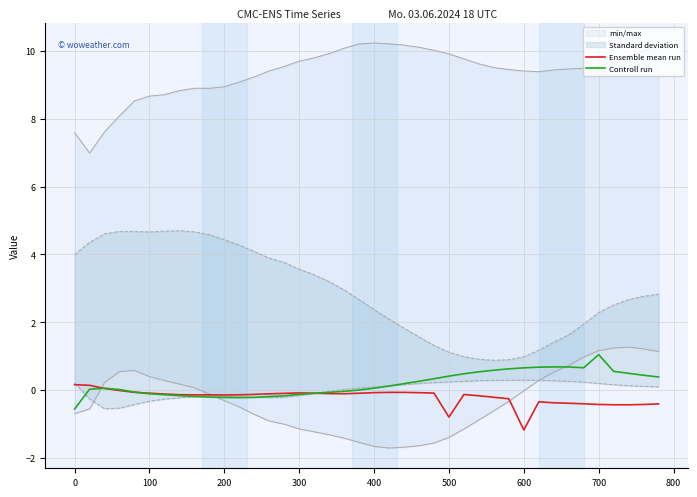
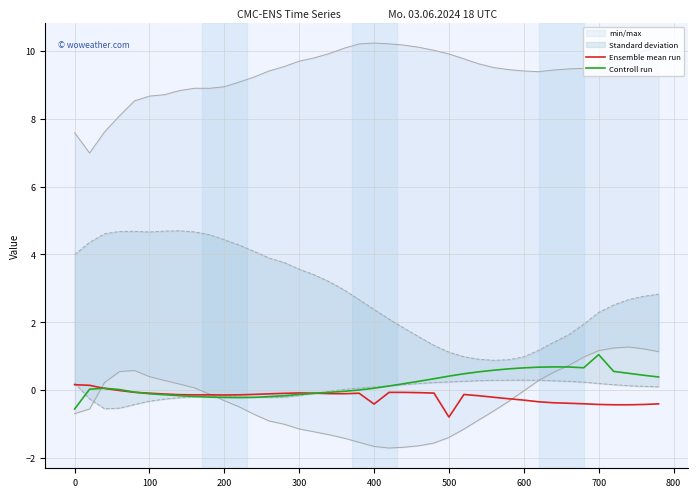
Ensemble mean run, 400: -0.1 -> -0.4
Ensemble mean run, 600: -1.2 -> -0.3
